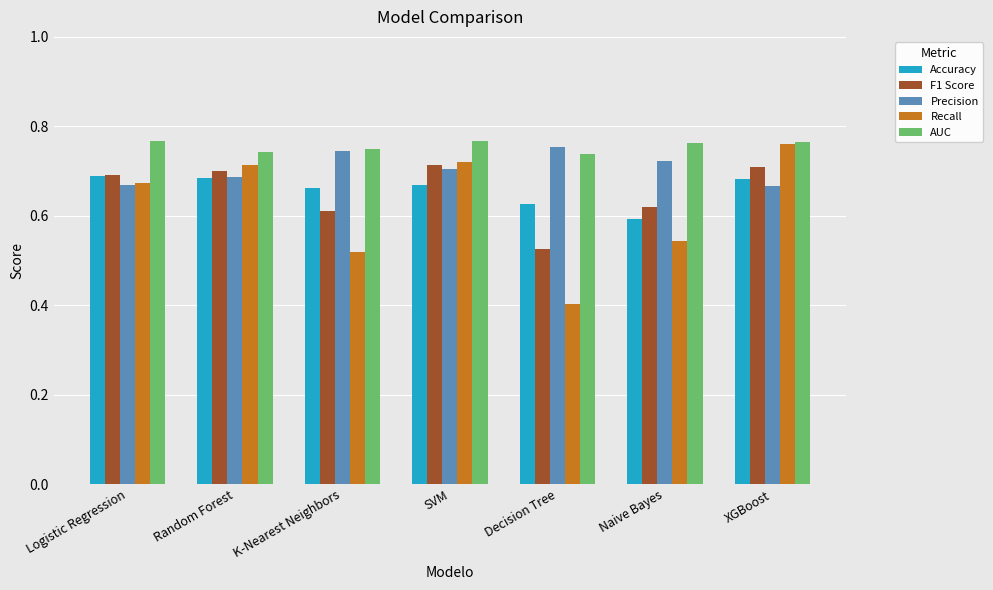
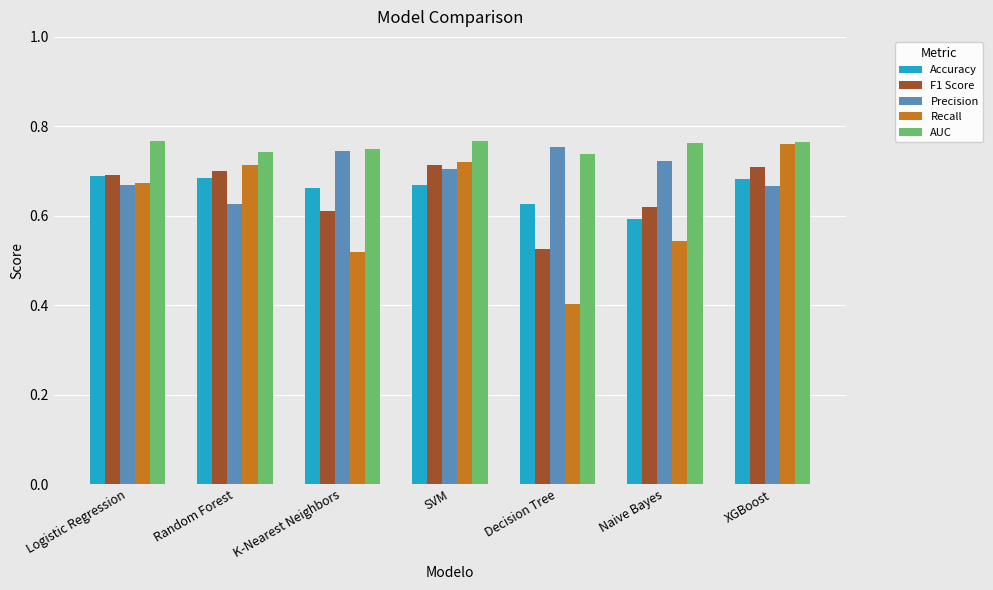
Precision, Random Forest: 0.69 -> 0.63
